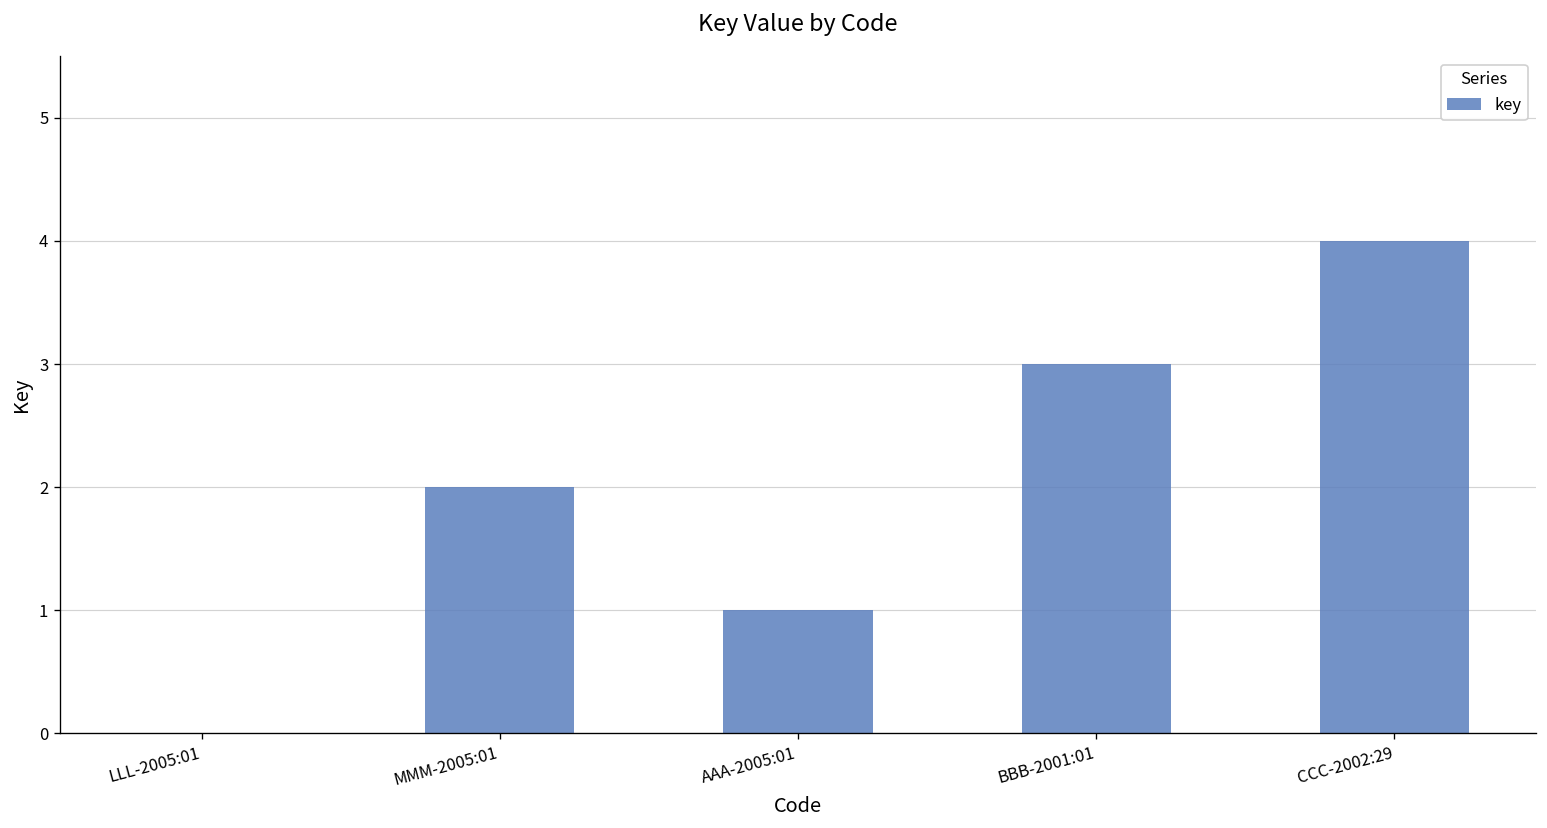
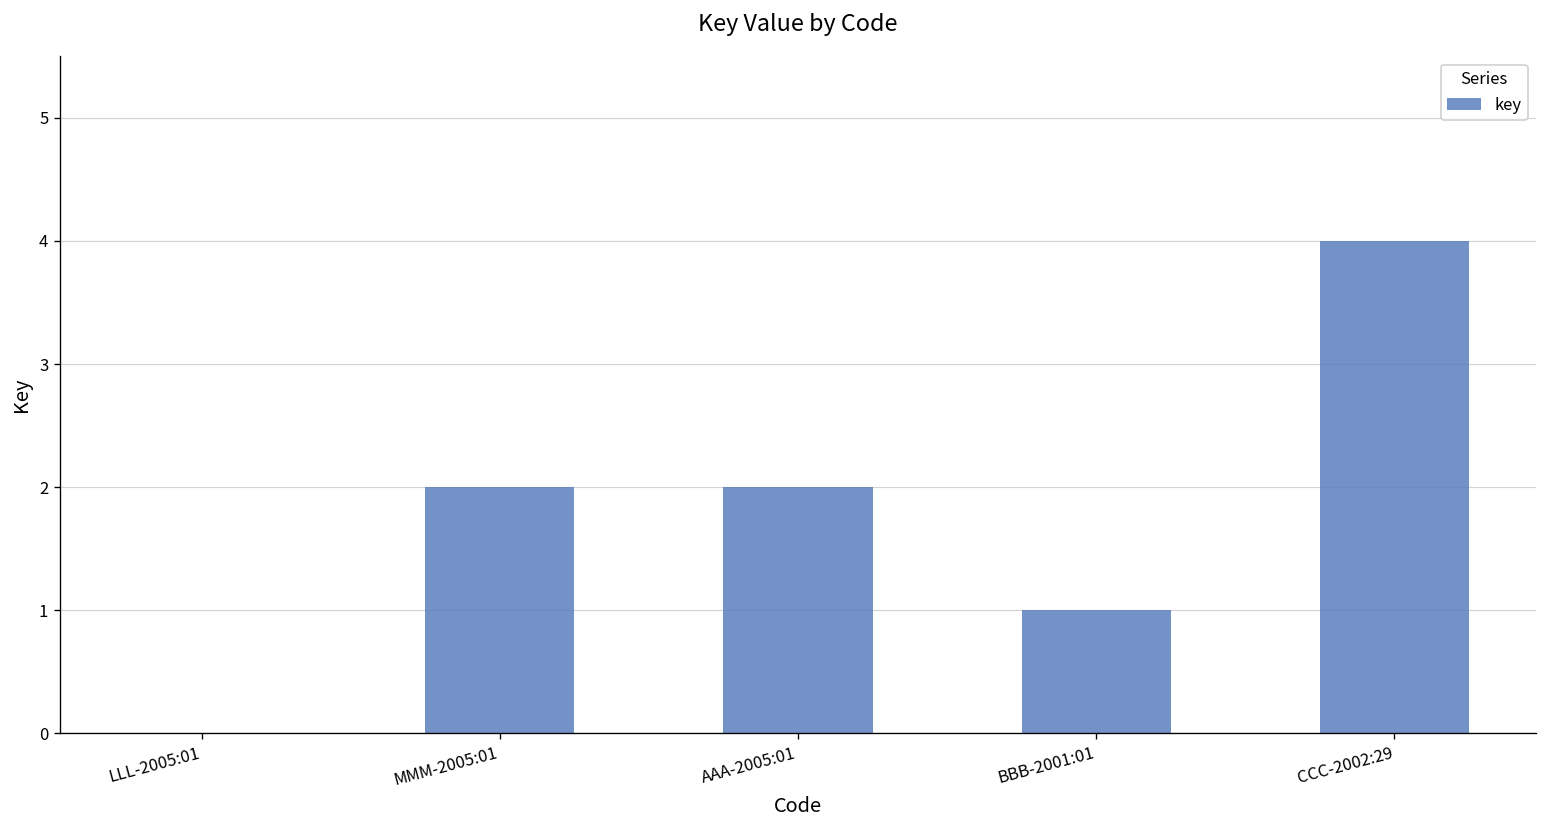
AAA-2005:01: 1 -> 2
BBB-2001:01: 3 -> 1
